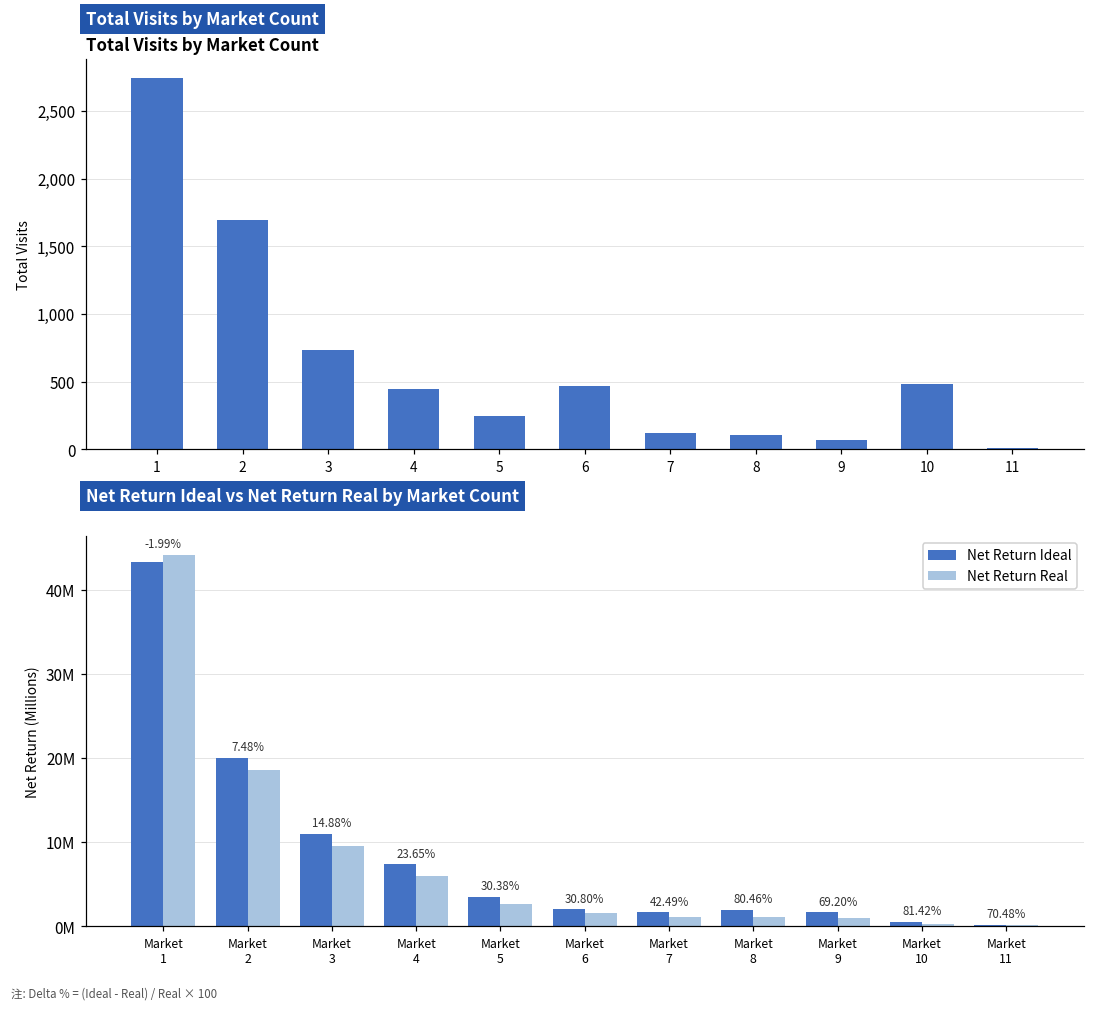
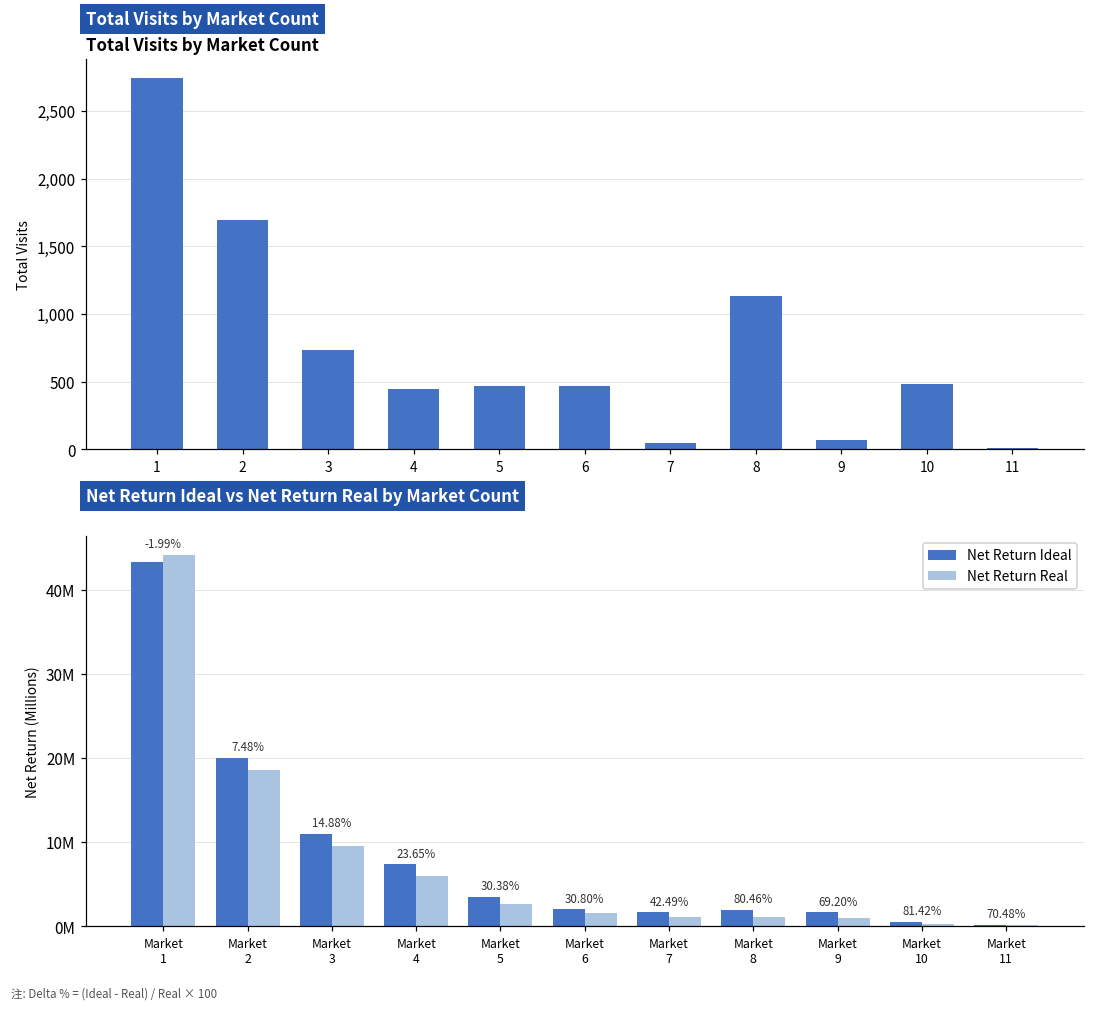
Total Visits by Market Count, 5: 250 -> 470
Total Visits by Market Count, 7: 120 -> 50
Total Visits by Market Count, 8: 110 -> 1,130
